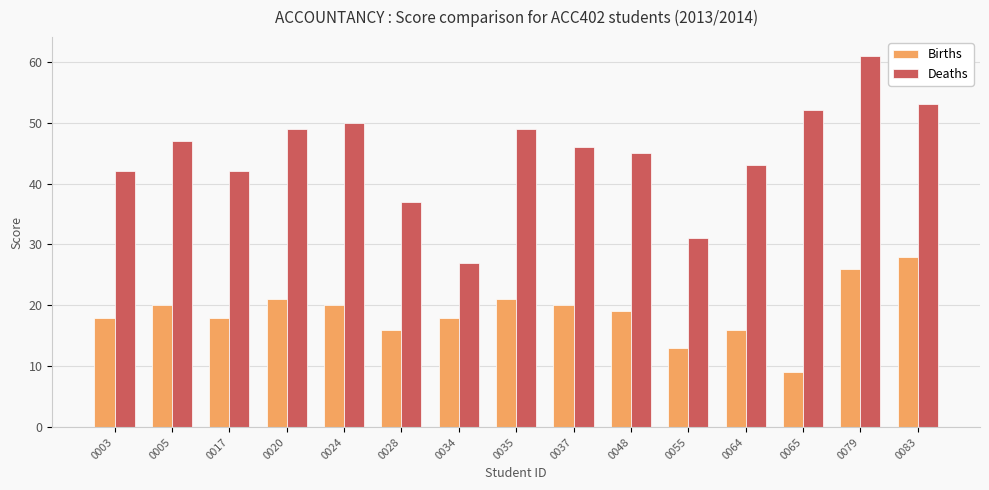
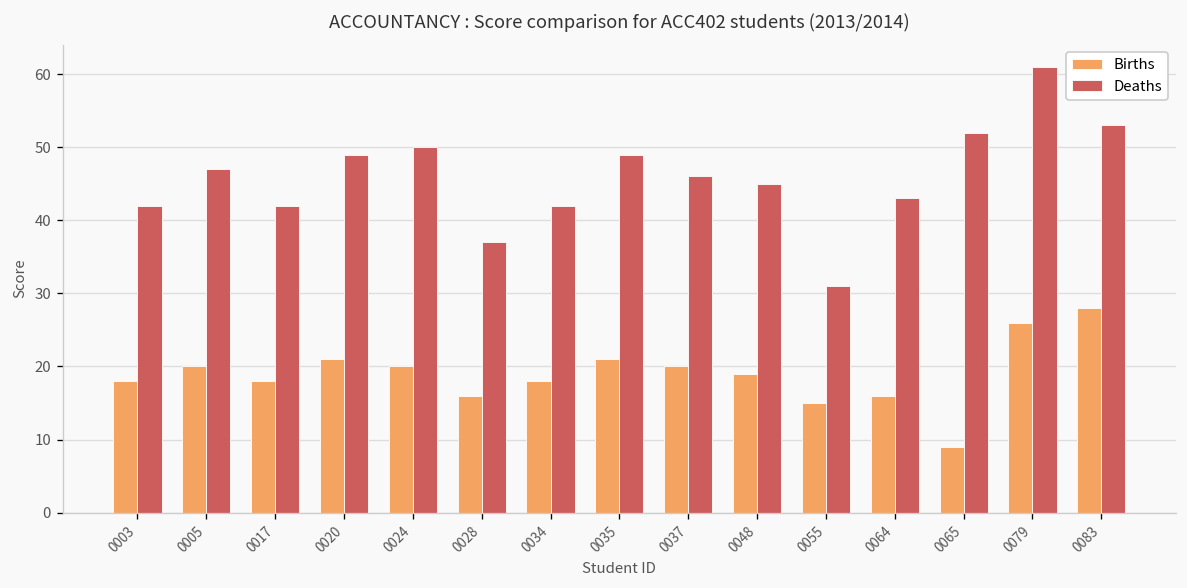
Deaths, 0034: 27 -> 42
Births, 0055: 13 -> 15
